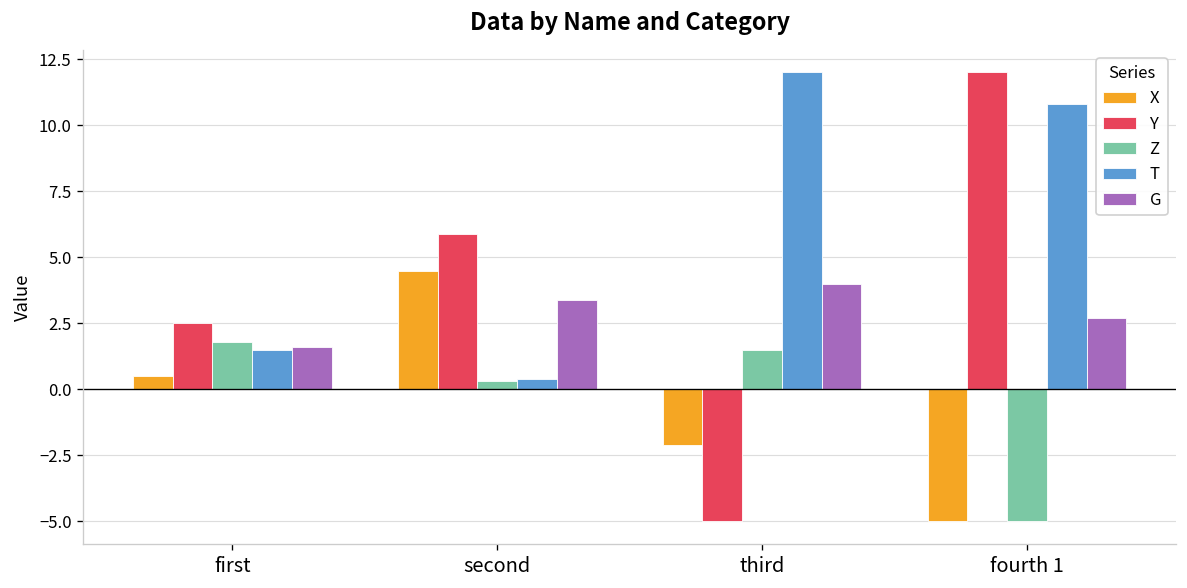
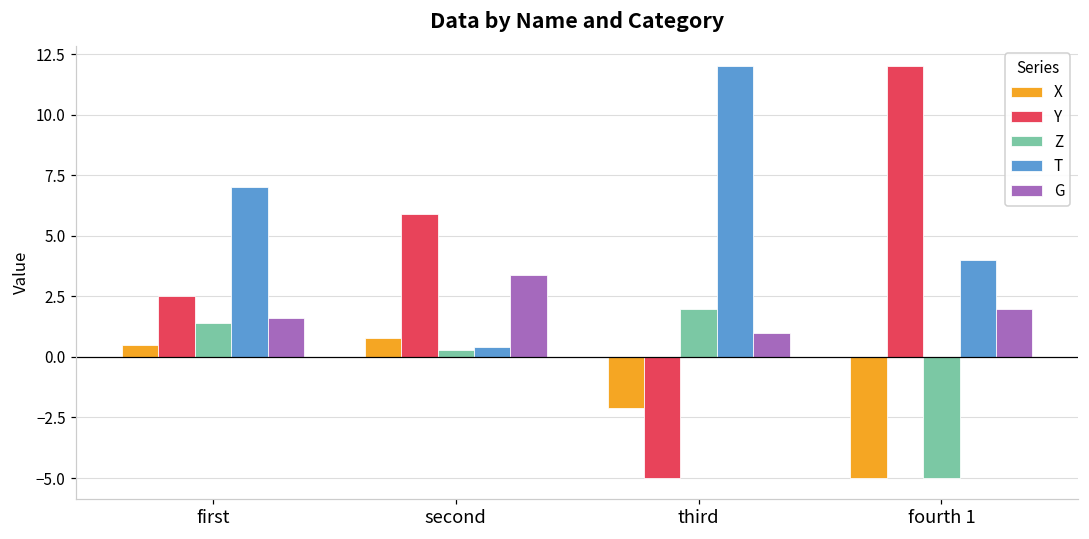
Z, first: 1.8 -> 1.4
T, first: 1.5 -> 7.0
X, second: 4.5 -> 0.8
Z, third: 1.5 -> 2.0
G, third: 4 -> 1
T, fourth 1: 10.8 -> 4.0
G, fourth 1: 2.7 -> 2.0
